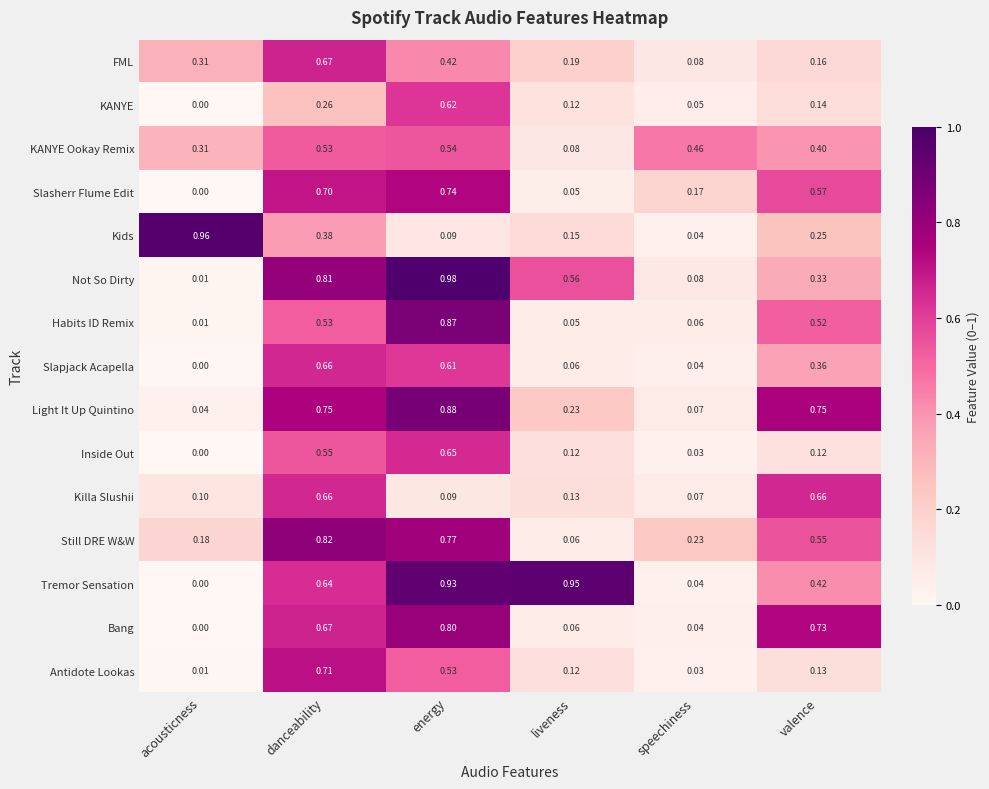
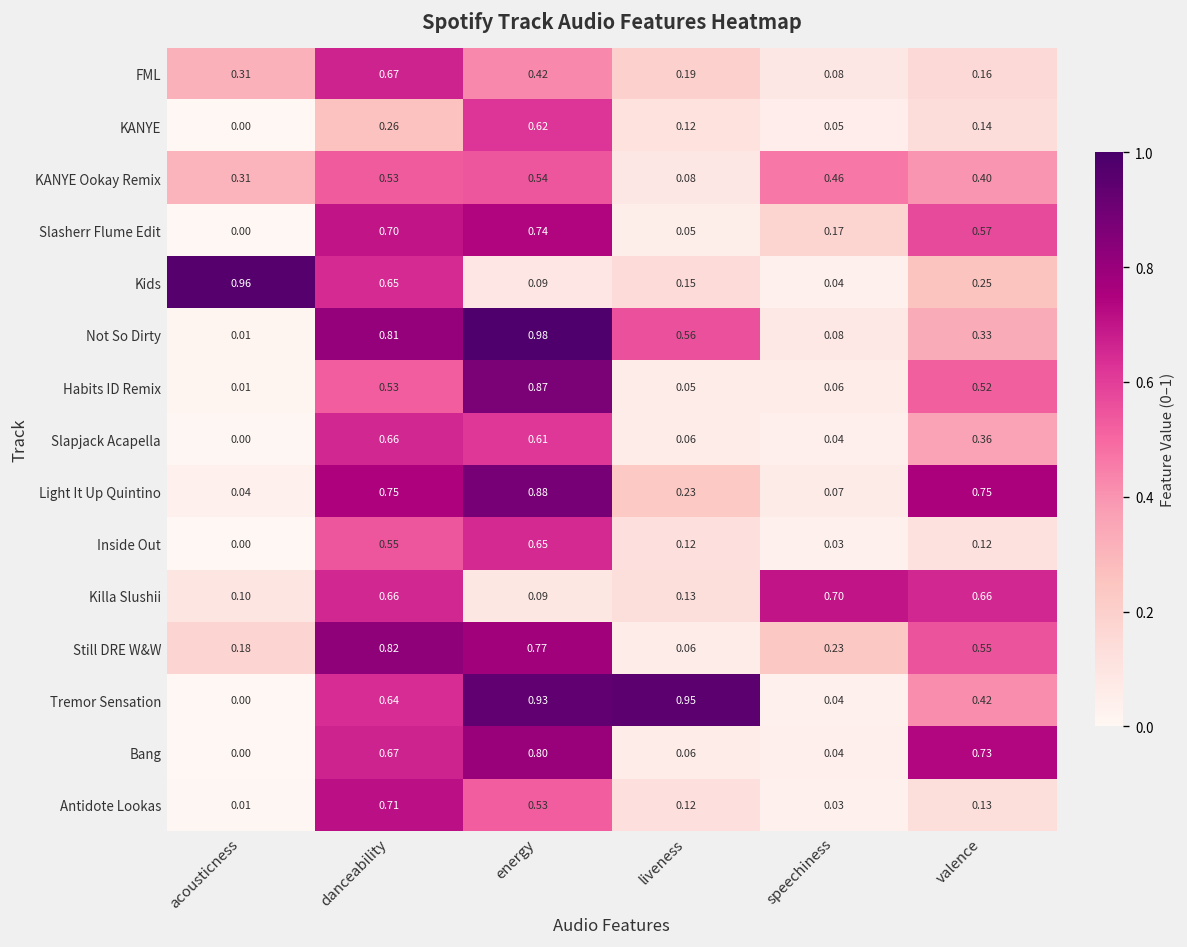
Kids, danceability: 0.38 -> 0.65
Killa Slushii, speechiness: 0.07 -> 0.70
